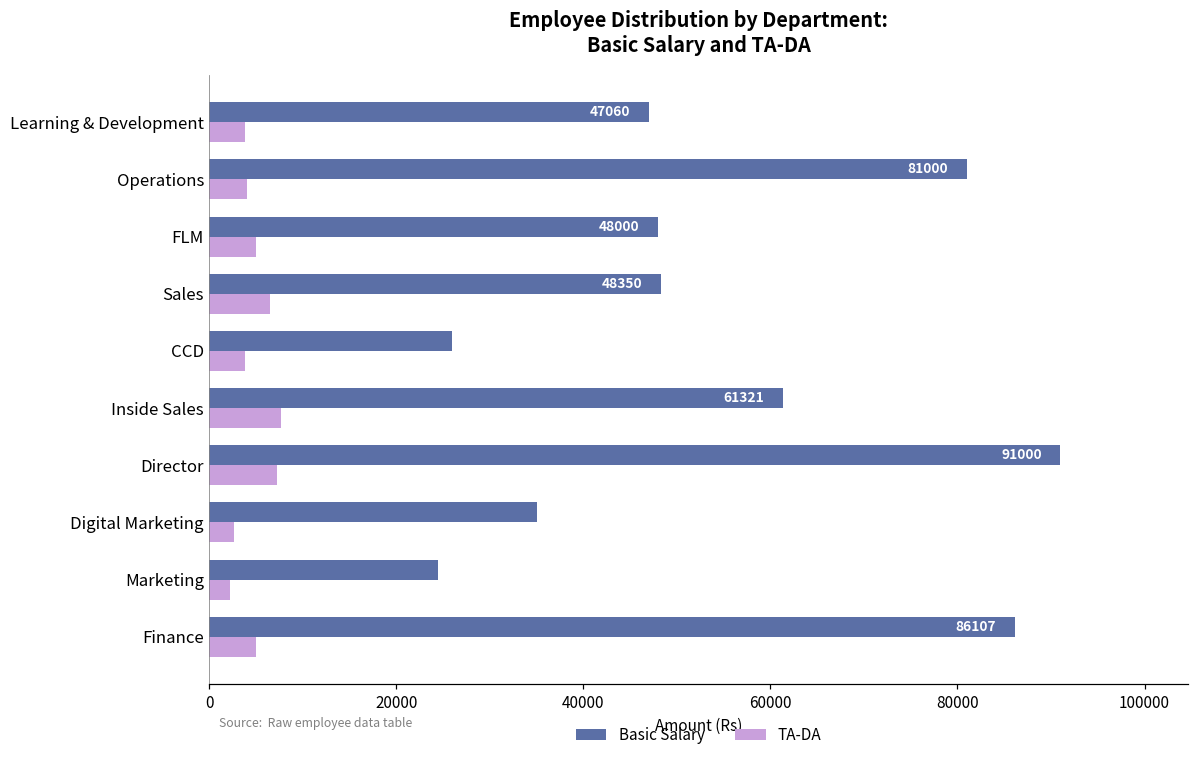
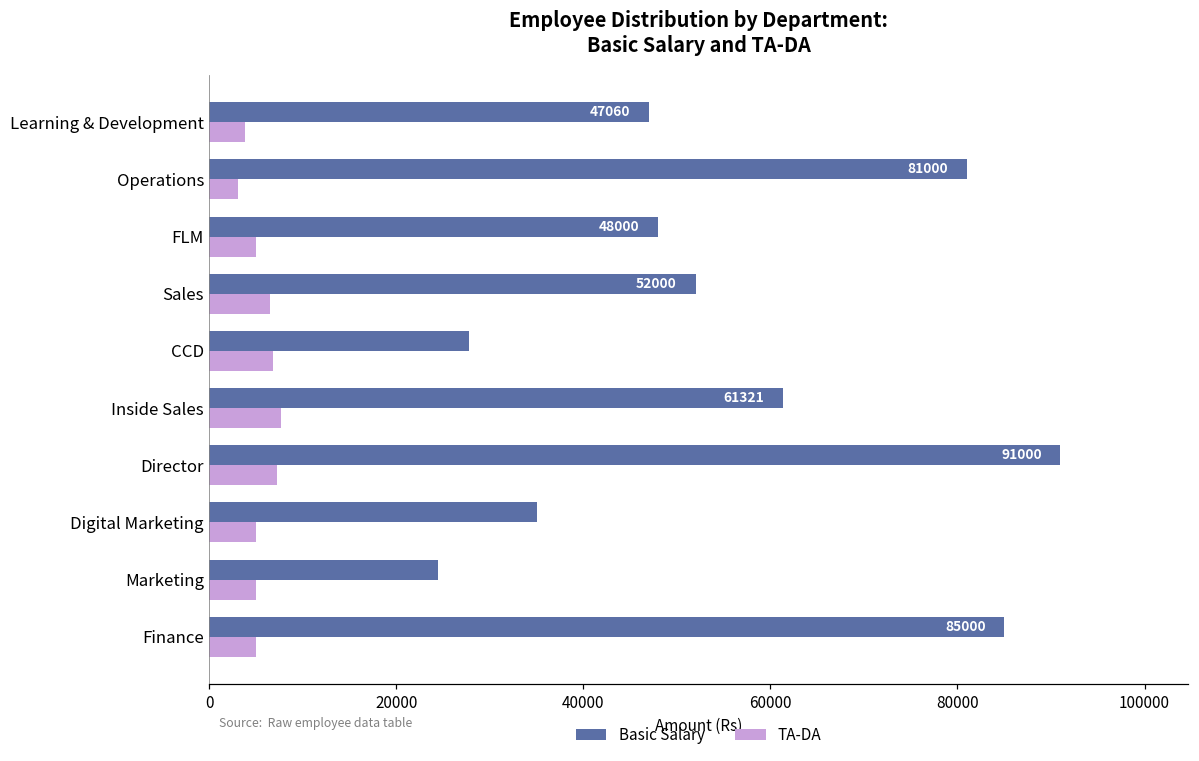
TA-DA, Operations: 4000 -> 3000
Basic Salary, Sales: 48350 -> 52000
Basic Salary, CCD: 26000 -> 28000
TA-DA, CCD: 4000 -> 7000
TA-DA, Digital Marketing: 3000 -> 5000
TA-DA, Marketing: 2000 -> 5000
Basic Salary, Finance: 86107 -> 85000
